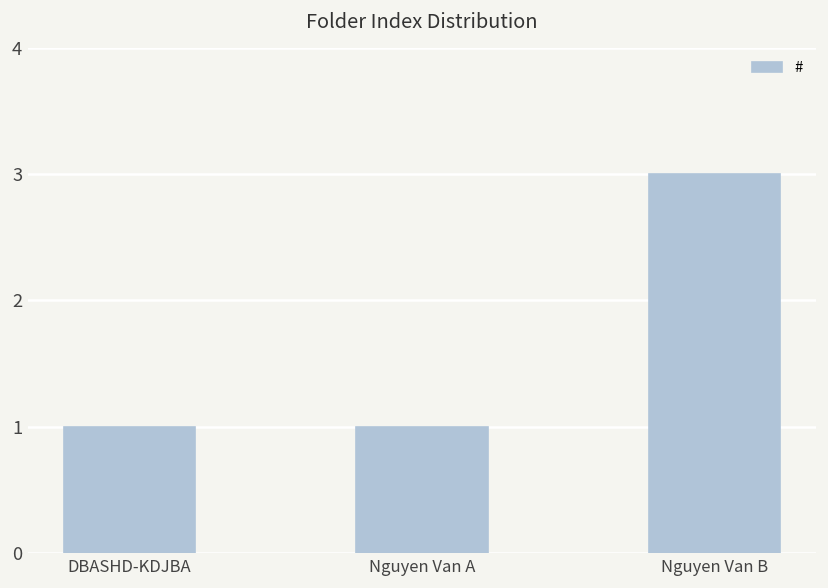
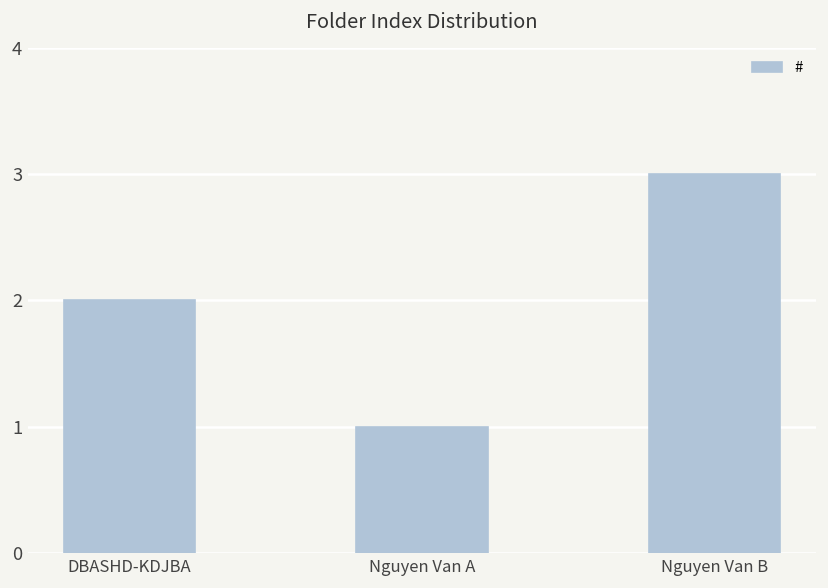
DBASHD-KDJBA: 1 -> 2
